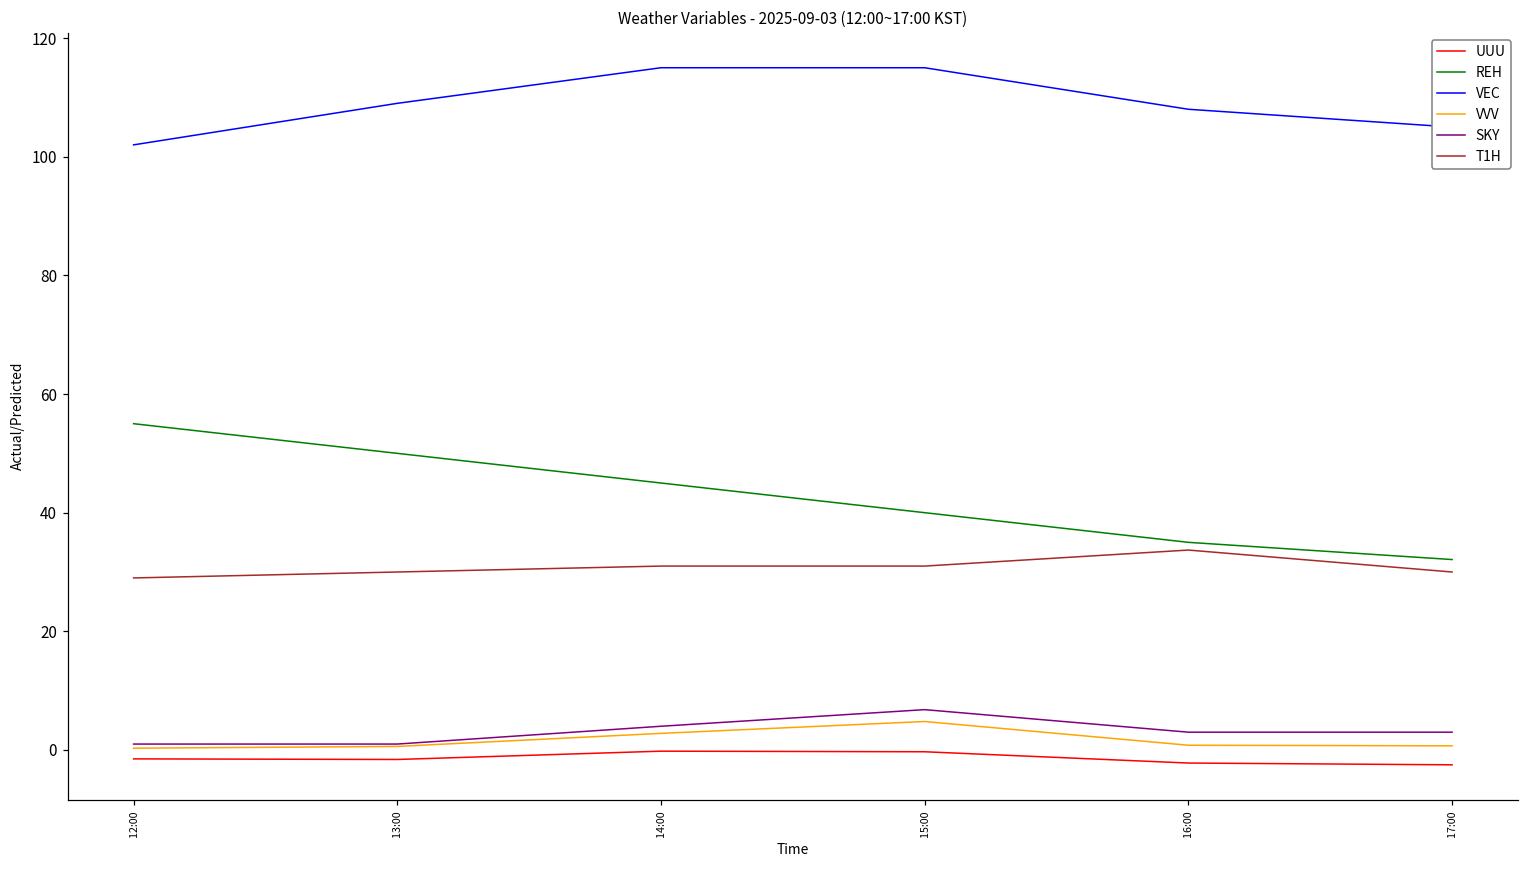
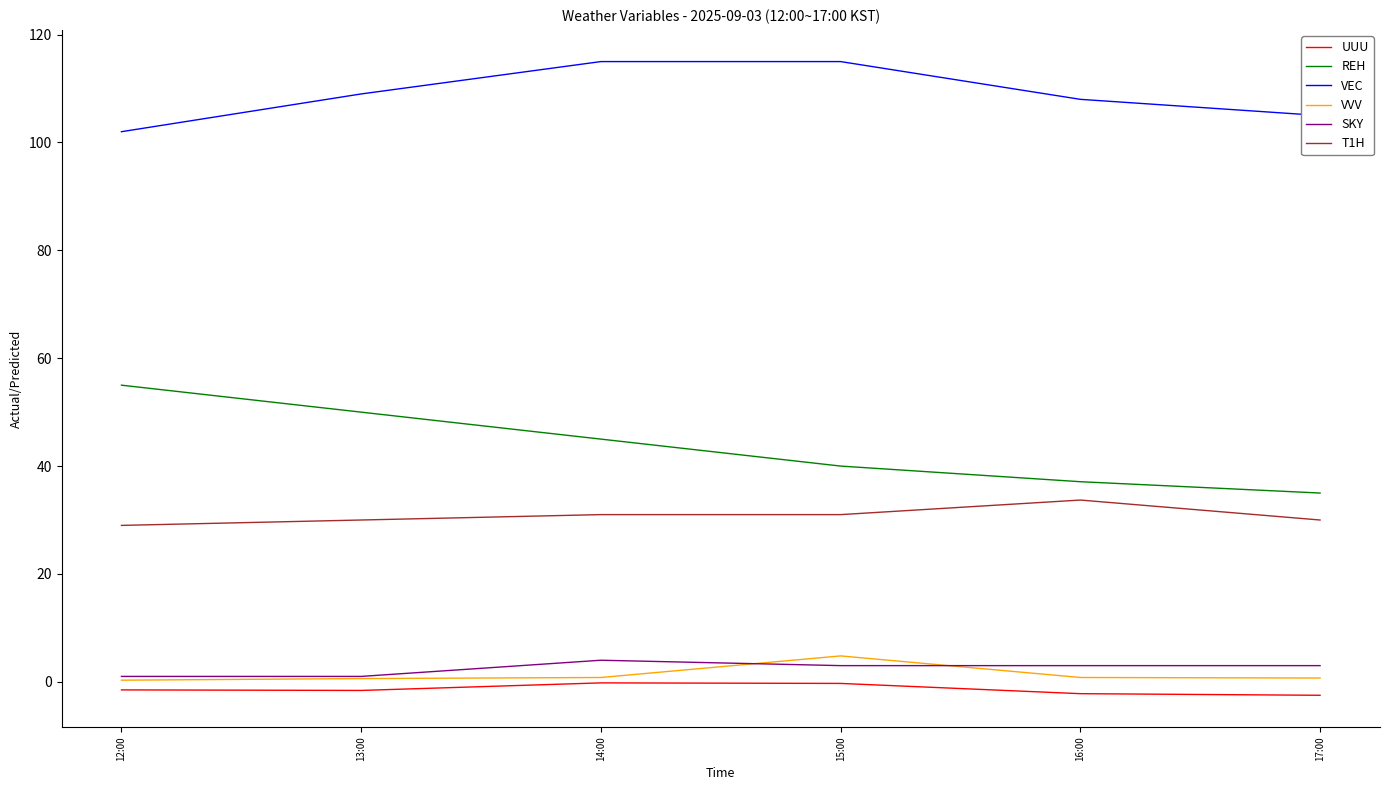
VVV, 14:00: 3 -> 1
SKY, 15:00: 7 -> 3
REH, 16:00: 35 -> 37
REH, 17:00: 32 -> 35
